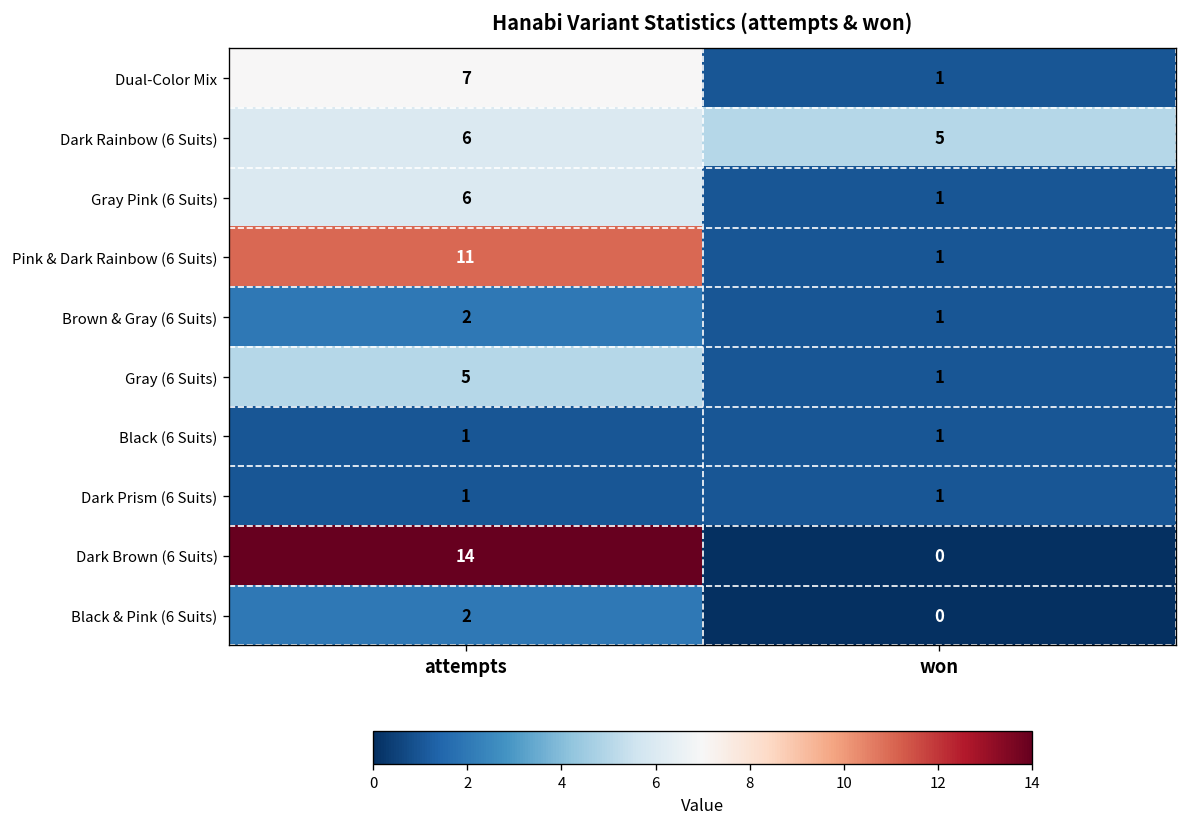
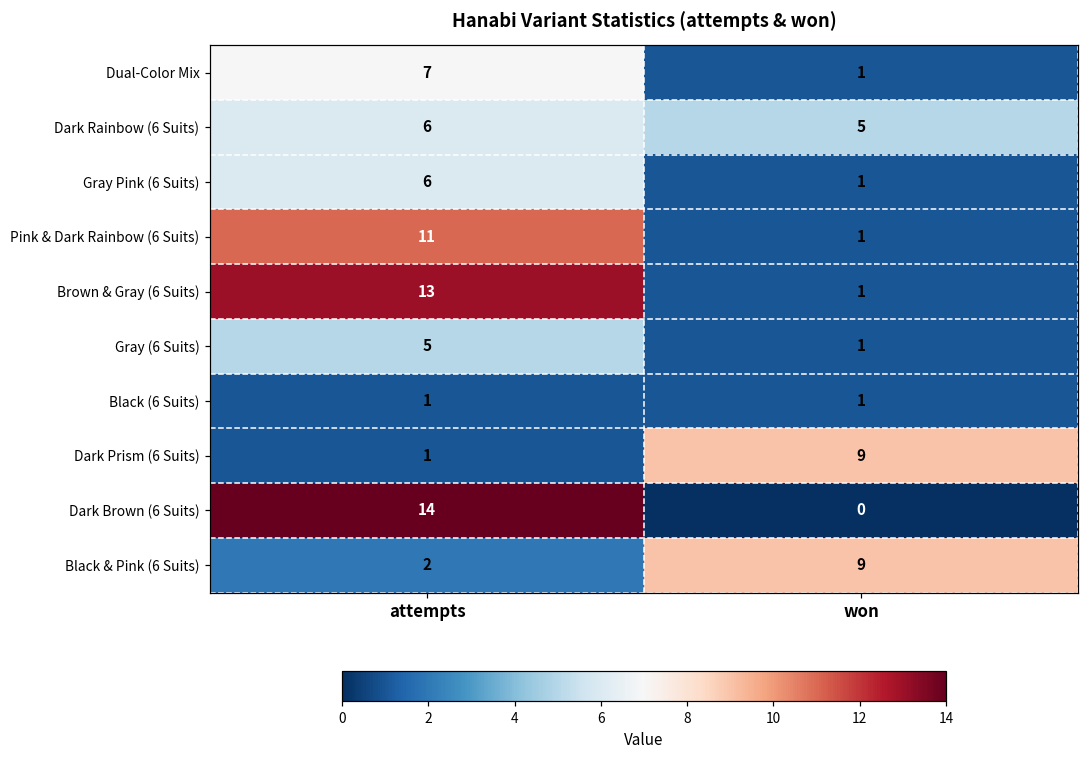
Brown & Gray (6 Suits), attempts: 2 -> 13
Dark Prism (6 Suits), won: 1 -> 9
Black & Pink (6 Suits), won: 0 -> 9
